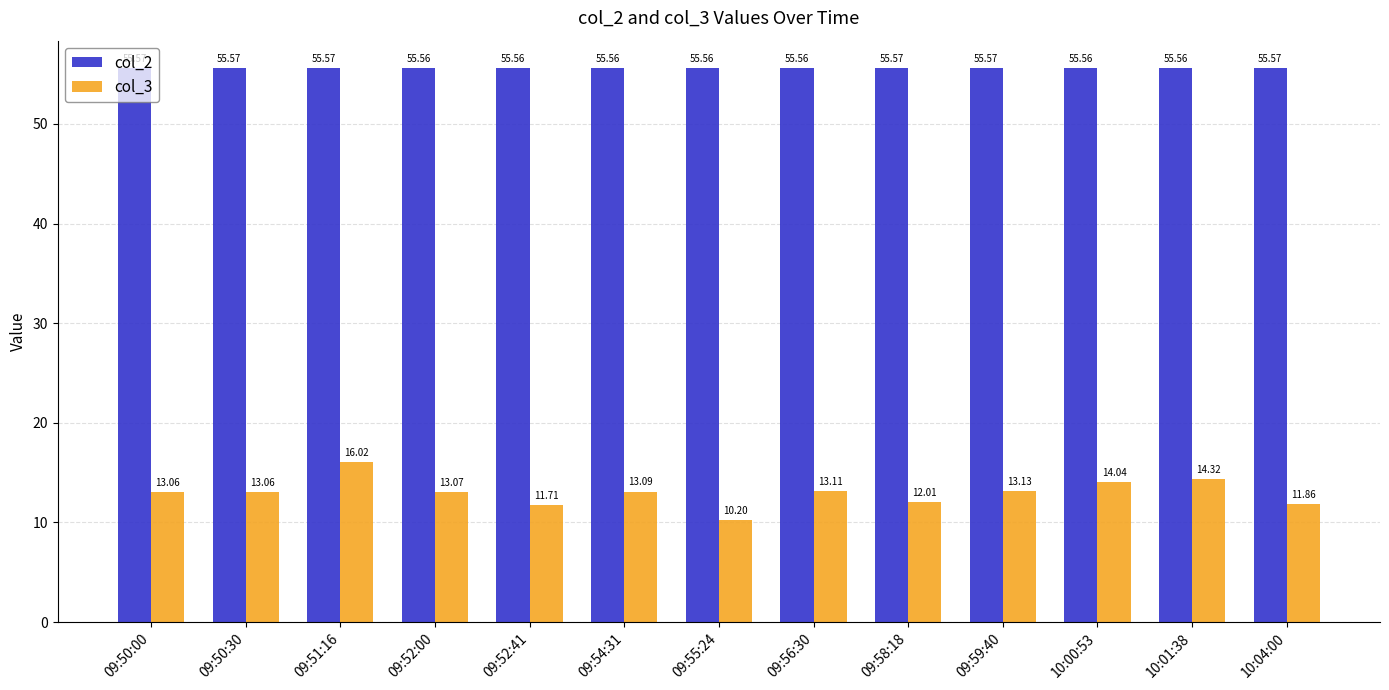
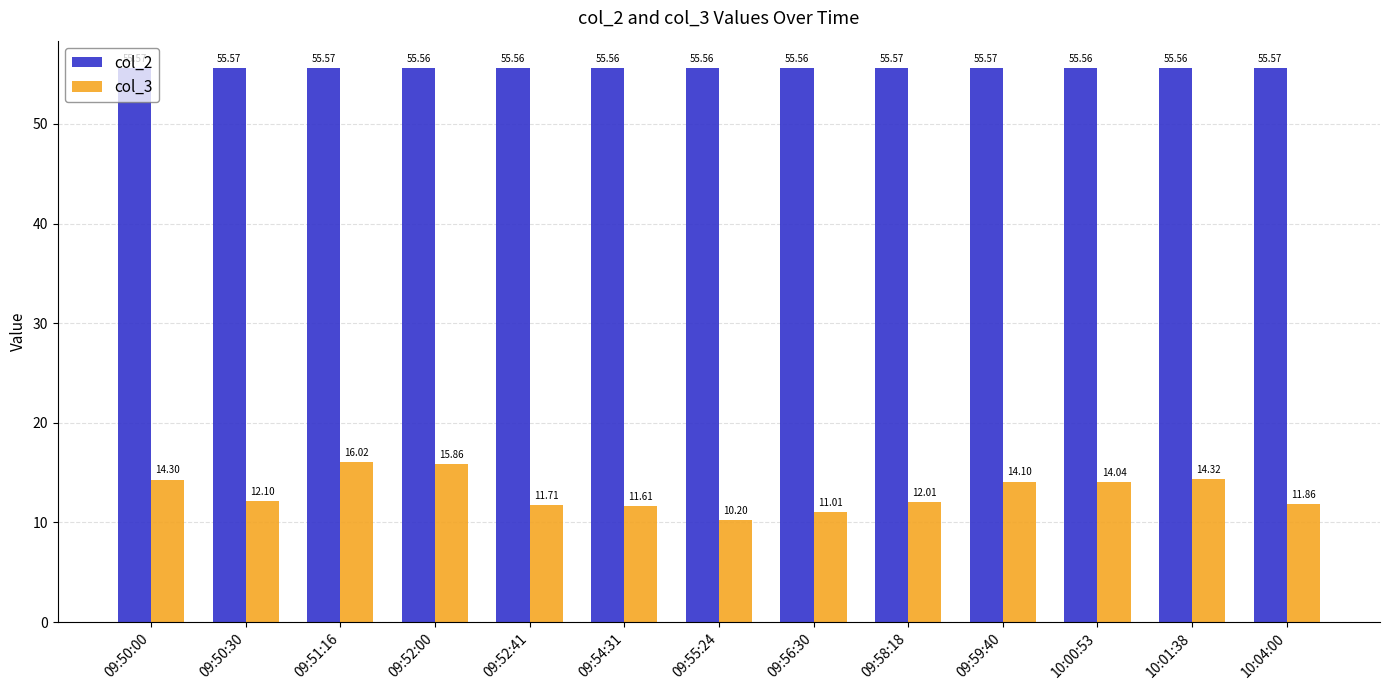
col_3, 09:50:00: 13.06 -> 14.30
col_3, 09:50:30: 13.06 -> 12.10
col_3, 09:52:00: 13.07 -> 15.86
col_3, 09:54:31: 13.09 -> 11.61
col_3, 09:56:30: 13.11 -> 11.01
col_3, 09:59:40: 13.13 -> 14.10
